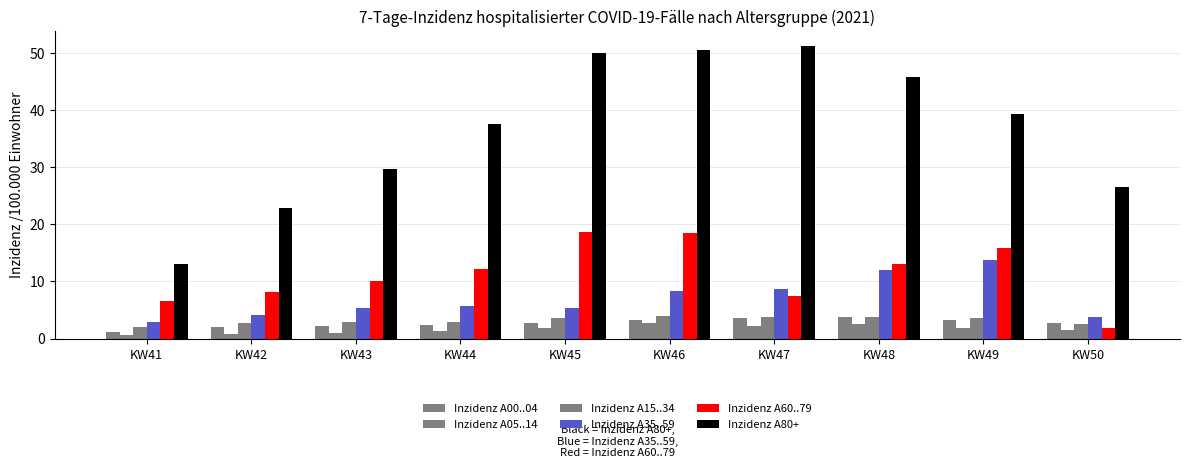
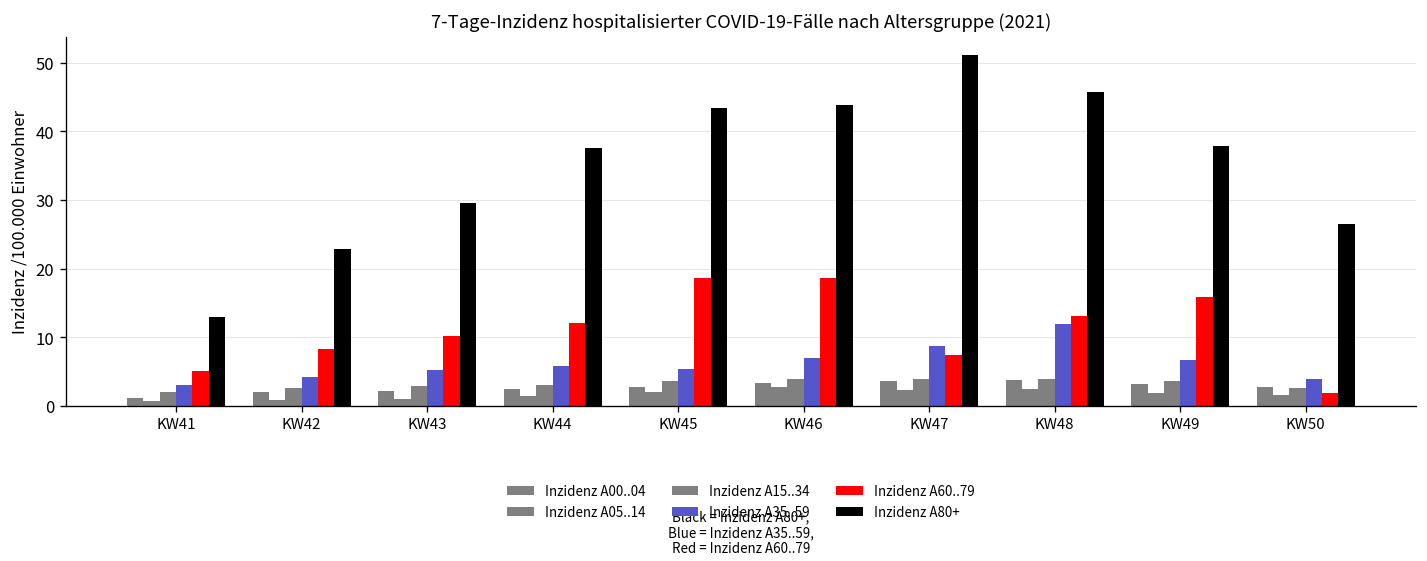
Inzidenz A60..79, KW41: 7 -> 5
Inzidenz A80+, KW45: 50 -> 43
Inzidenz A35..59, KW46: 8 -> 7
Inzidenz A80+, KW46: 51 -> 44
Inzidenz A35..59, KW49: 14 -> 7
Inzidenz A80+, KW49: 39 -> 38
